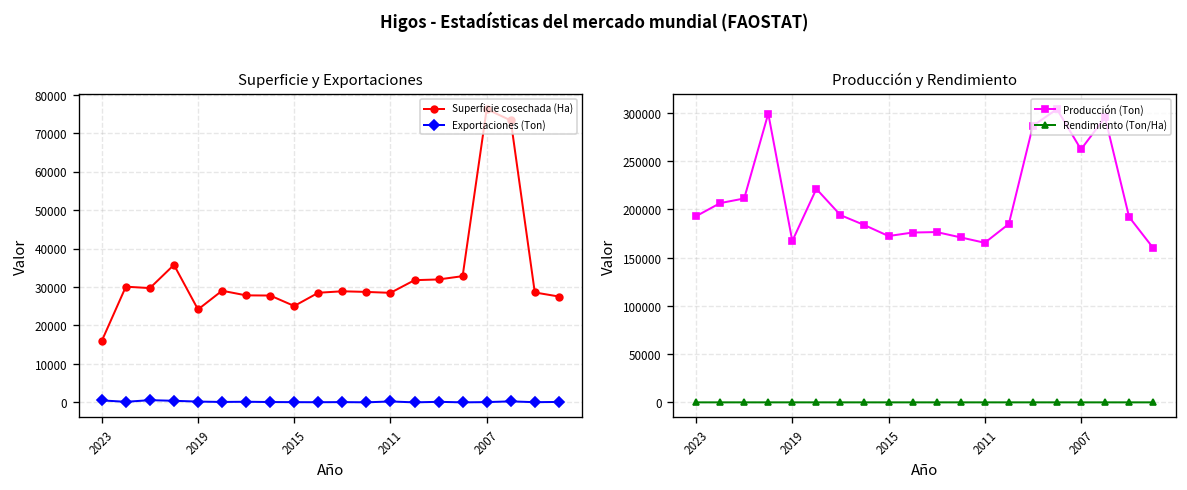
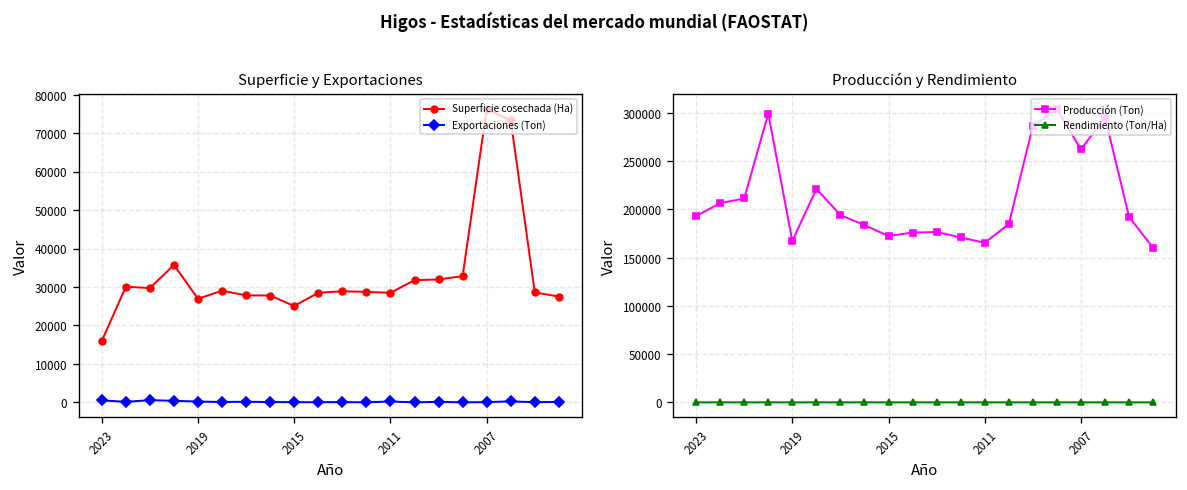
Superficie y Exportaciones, Superficie cosechada (Ha), 2019: 24000 -> 27000
